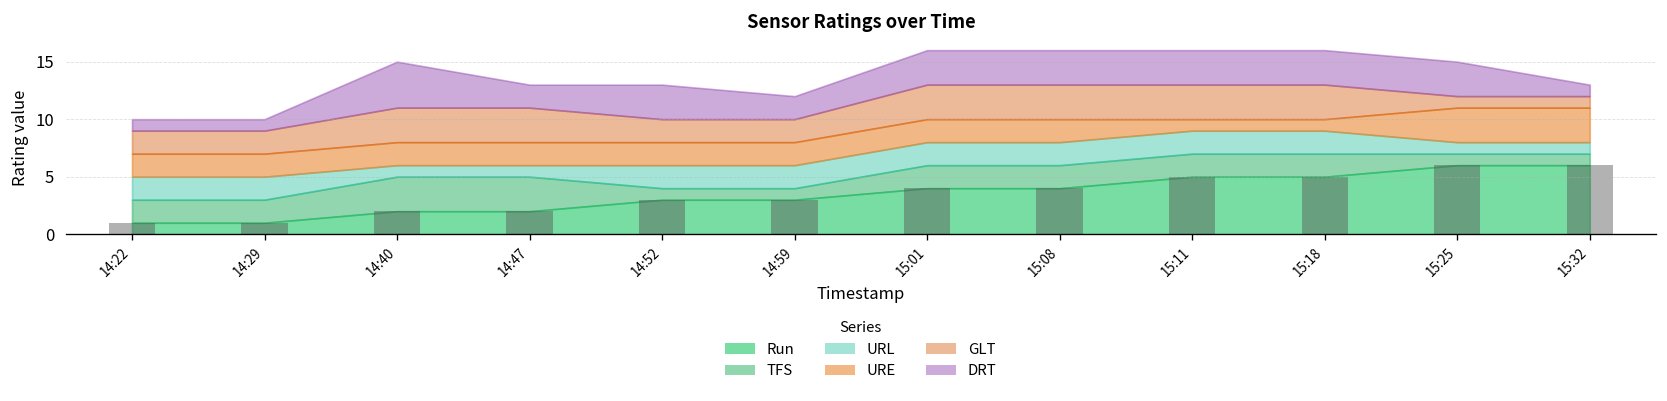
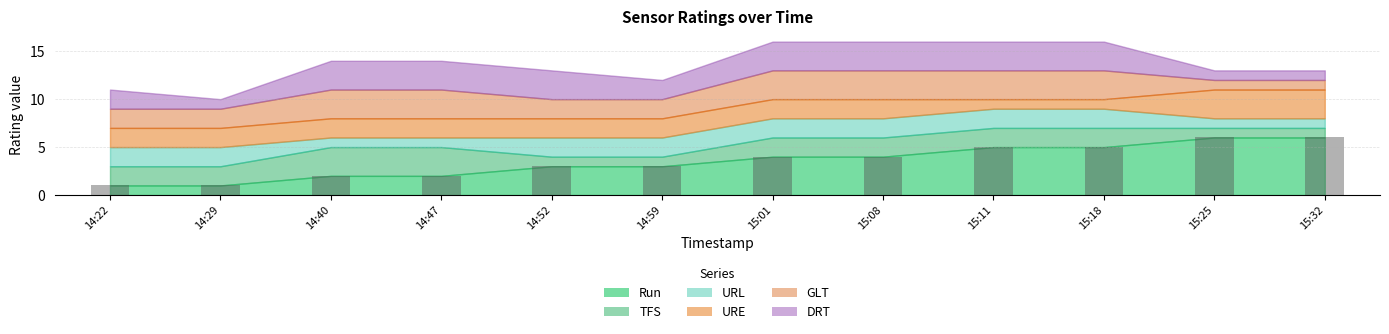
DRT, 14:22: 1 -> 2
DRT, 14:40: 4 -> 3
DRT, 14:47: 2 -> 3
DRT, 15:25: 3 -> 1
